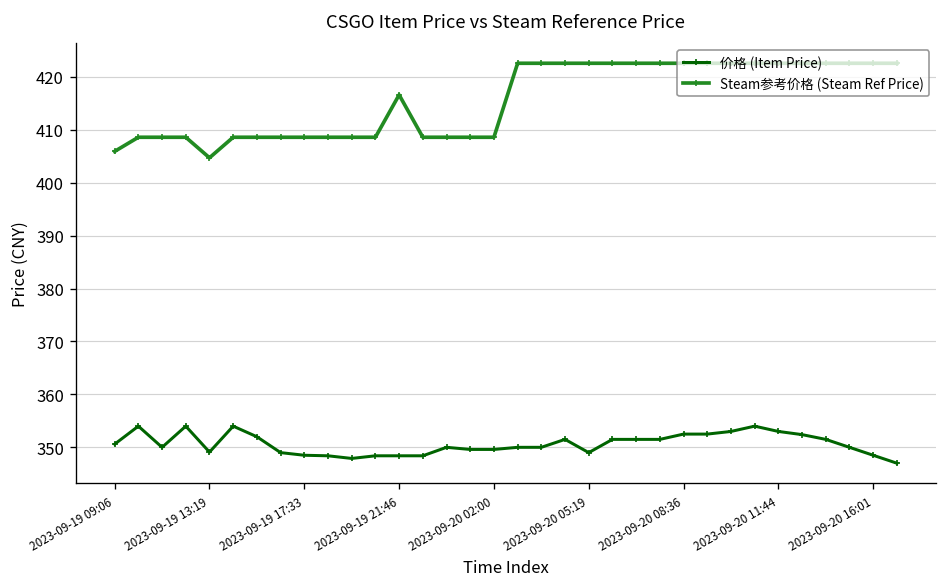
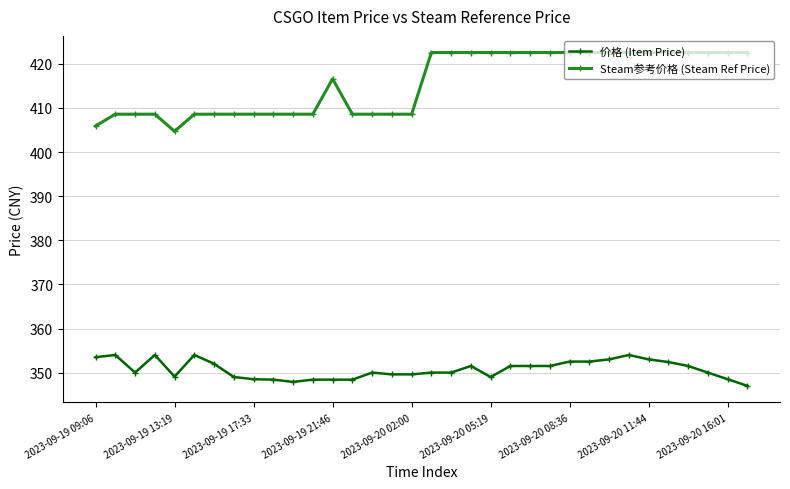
价格 (Item Price), 2023-09-19 09:06: 351 -> 354
